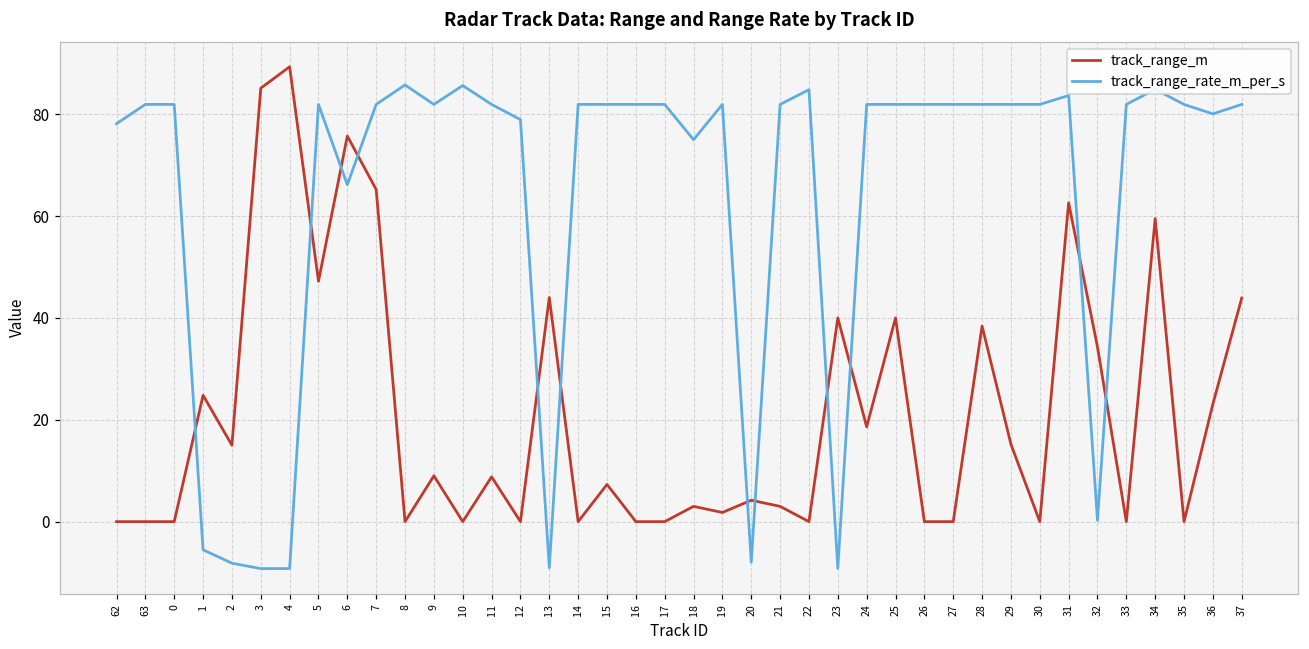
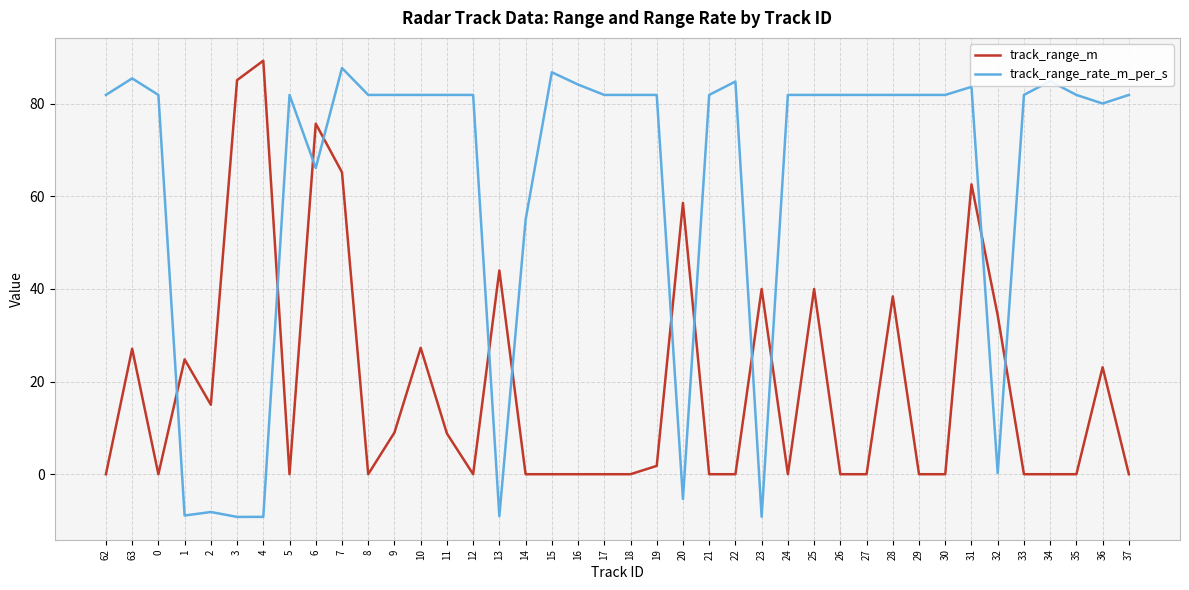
track_range_rate_m_per_s, 62: 78 -> 82
track_range_m, 63: 0 -> 27
track_range_rate_m_per_s, 63: 82 -> 85
track_range_rate_m_per_s, 1: -6 -> -9
track_range_m, 5: 47 -> 0
track_range_rate_m_per_s, 7: 82 -> 88
track_range_rate_m_per_s, 8: 86 -> 82
track_range_m, 10: 0 -> 27
track_range_rate_m_per_s, 10: 86 -> 82
track_range_rate_m_per_s, 12: 79 -> 82
track_range_rate_m_per_s, 14: 82 -> 55
track_range_m, 15: 7 -> 0
track_range_rate_m_per_s, 15: 82 -> 87
track_range_rate_m_per_s, 16: 82 -> 84
track_range_m, 18: 3 -> 0
track_range_rate_m_per_s, 18: 75 -> 82
track_range_m, 20: 4 -> 59
track_range_rate_m_per_s, 20: -8 -> -5
track_range_m, 21: 3 -> 0
track_range_m, 24: 19 -> 0
track_range_m, 29: 15 -> 0
track_range_m, 34: 60 -> 0
track_range_m, 37: 44 -> 0
